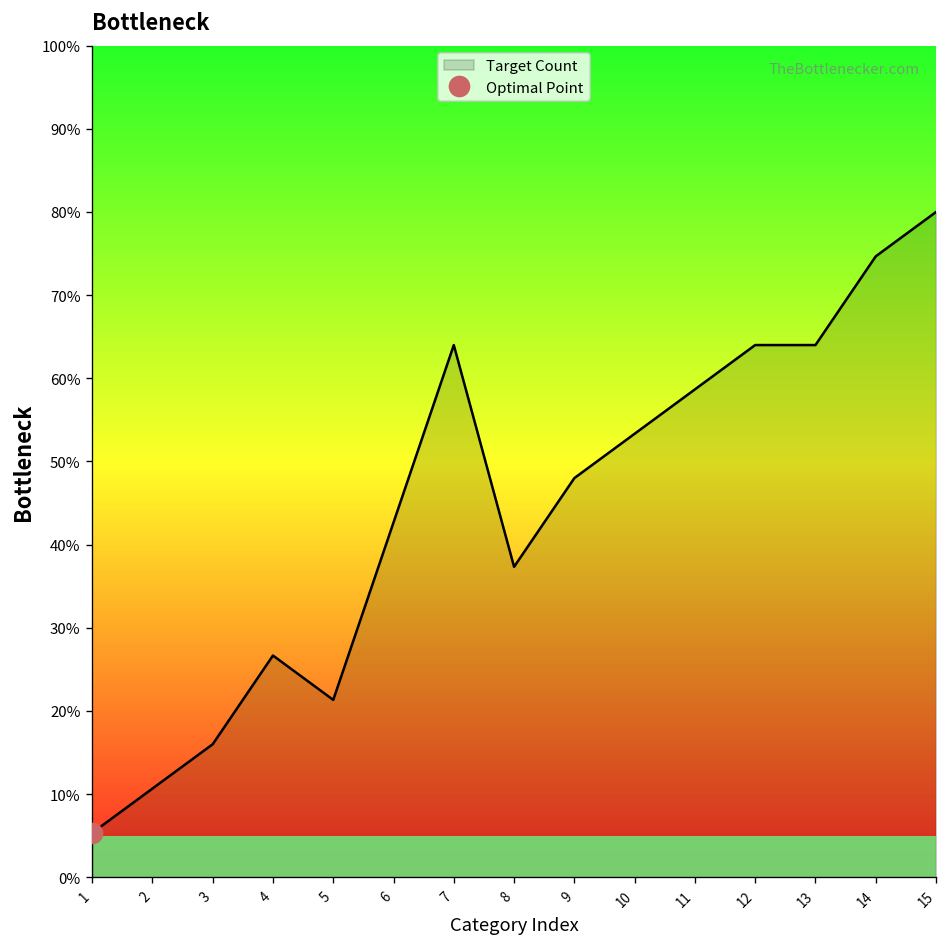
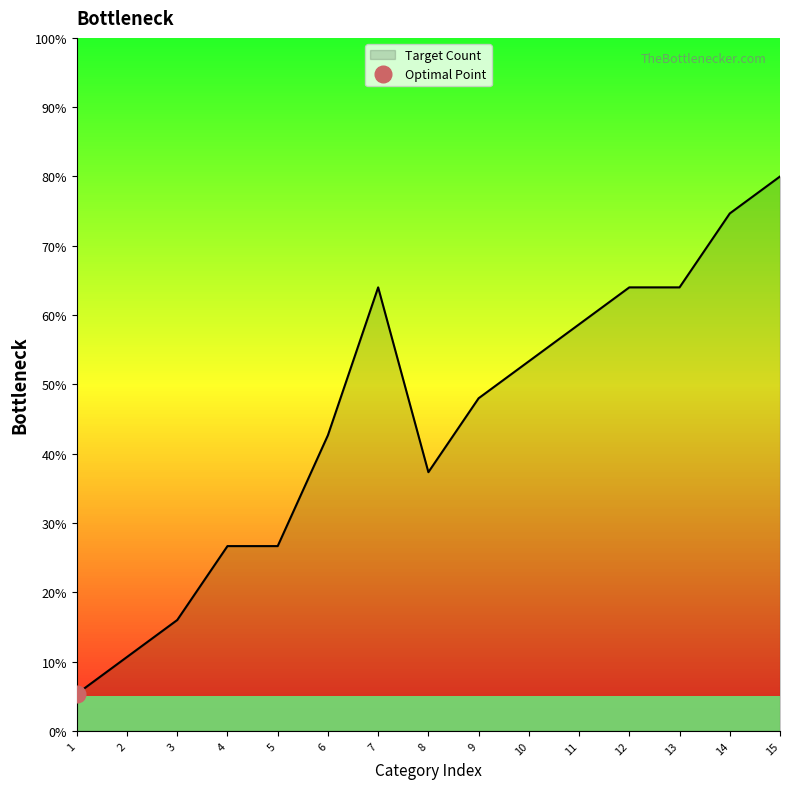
Target Count, 5: 21% -> 27%
